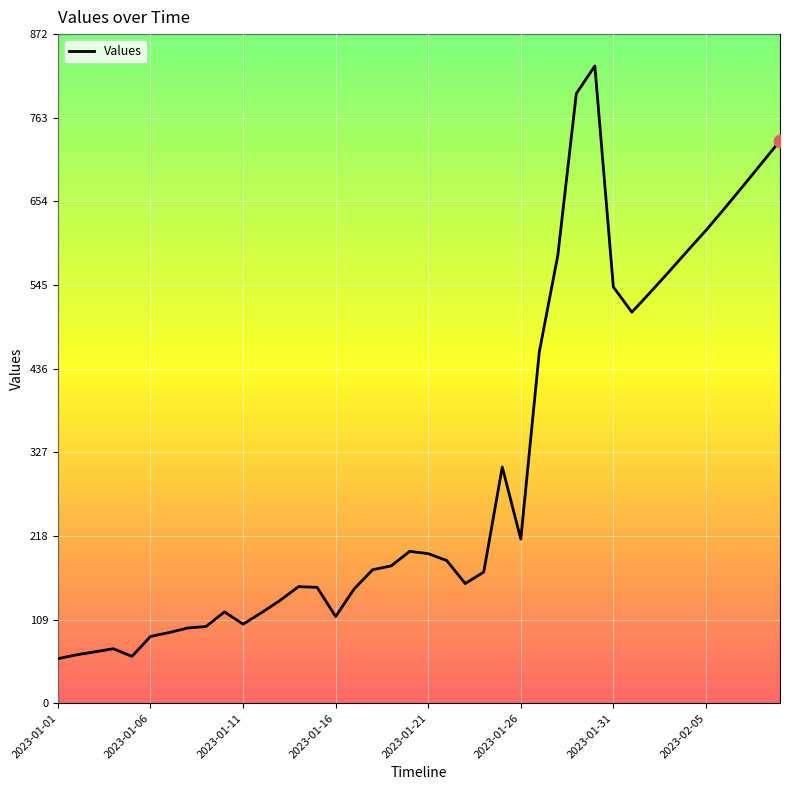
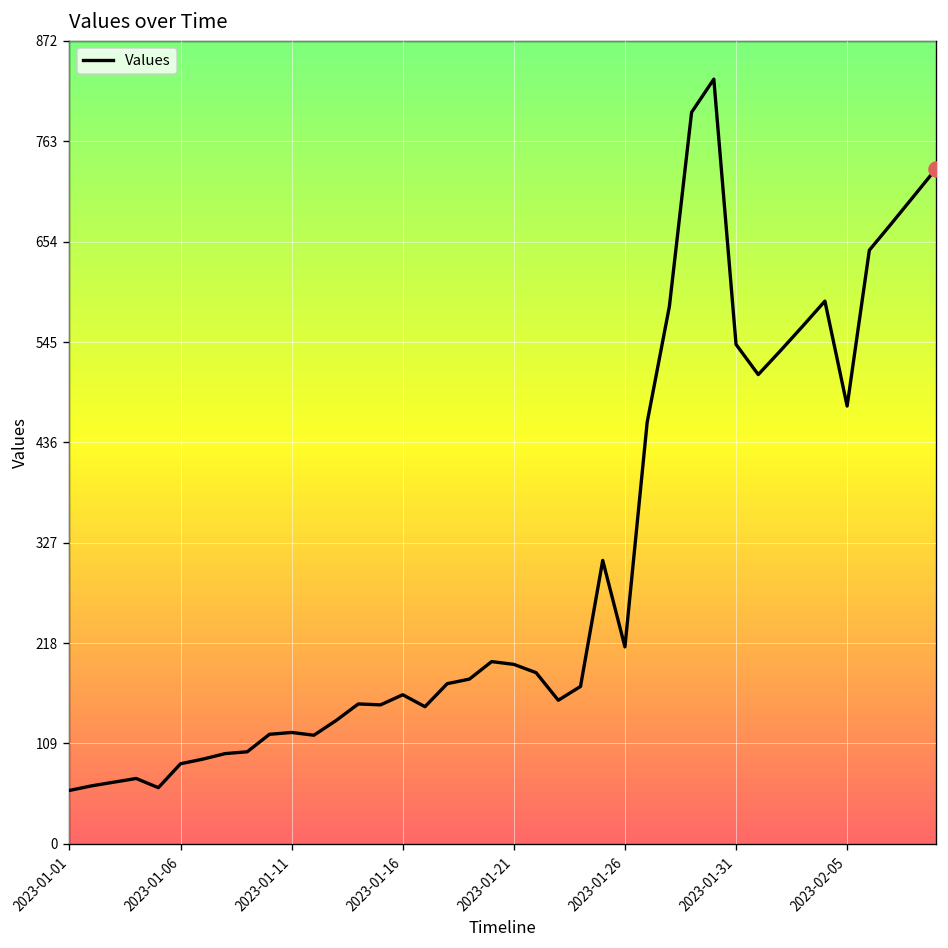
Values, 2023-01-11: 100 -> 120
Values, 2023-01-16: 110 -> 160
Values, 2023-02-05: 620 -> 480
